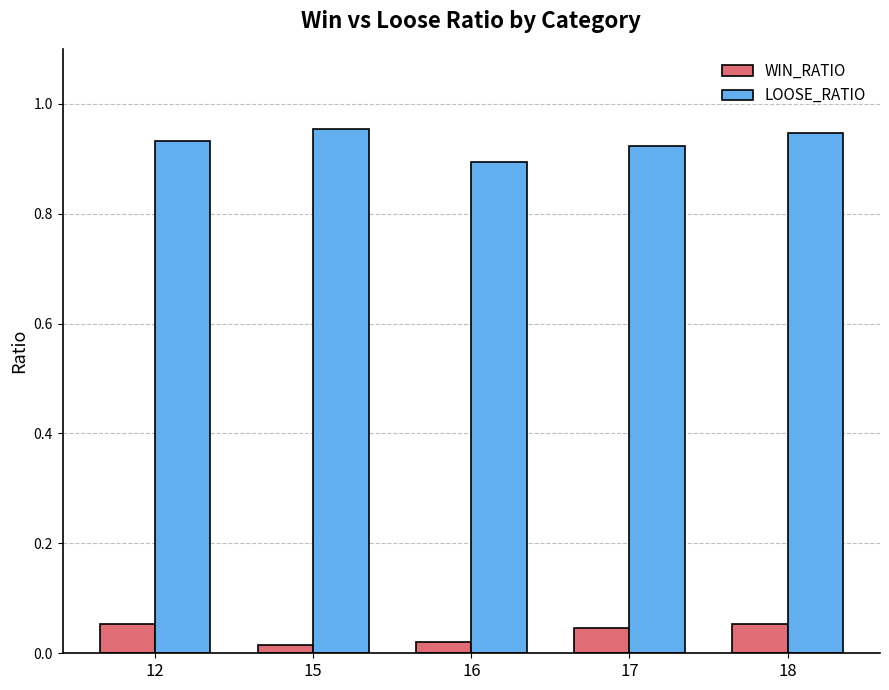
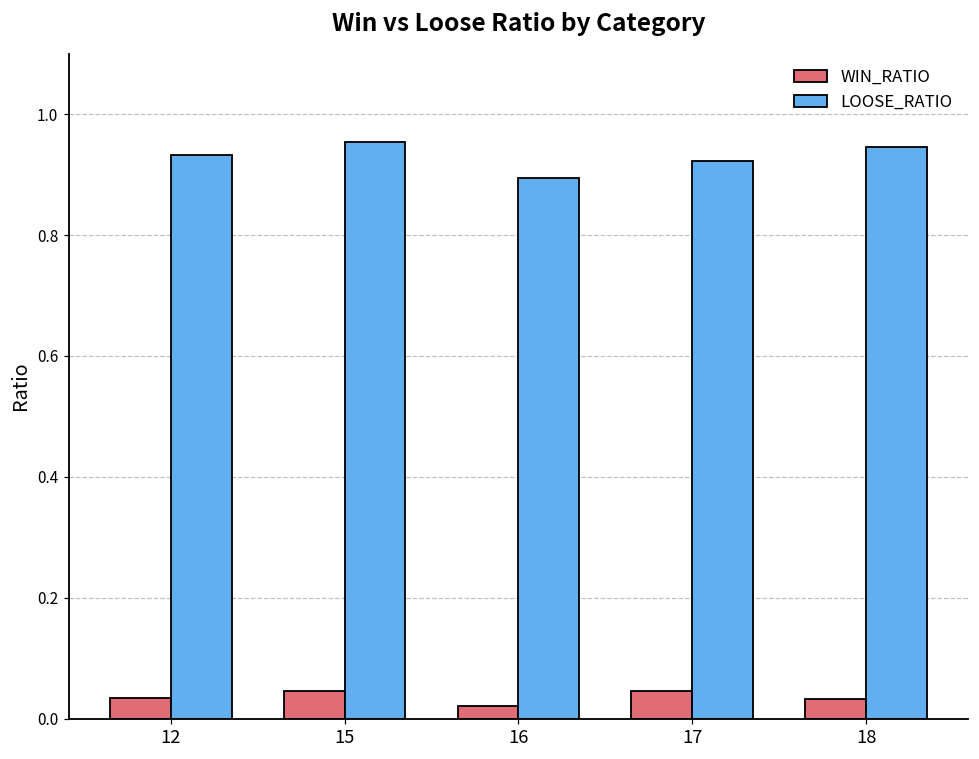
WIN_RATIO, 12: 0.05 -> 0.03
WIN_RATIO, 15: 0.02 -> 0.05
WIN_RATIO, 18: 0.05 -> 0.03
